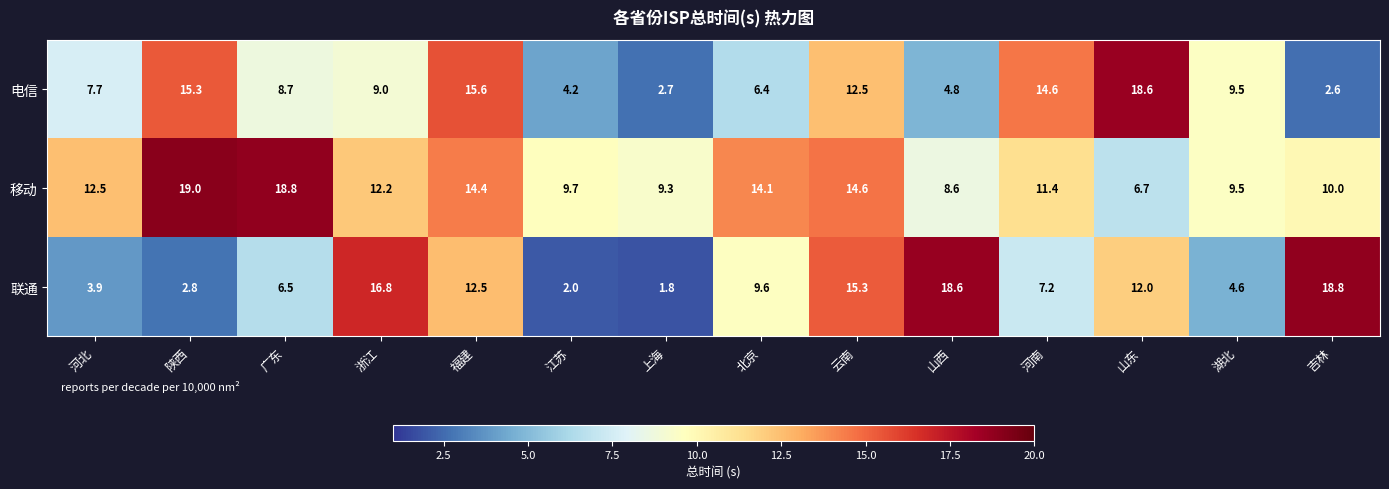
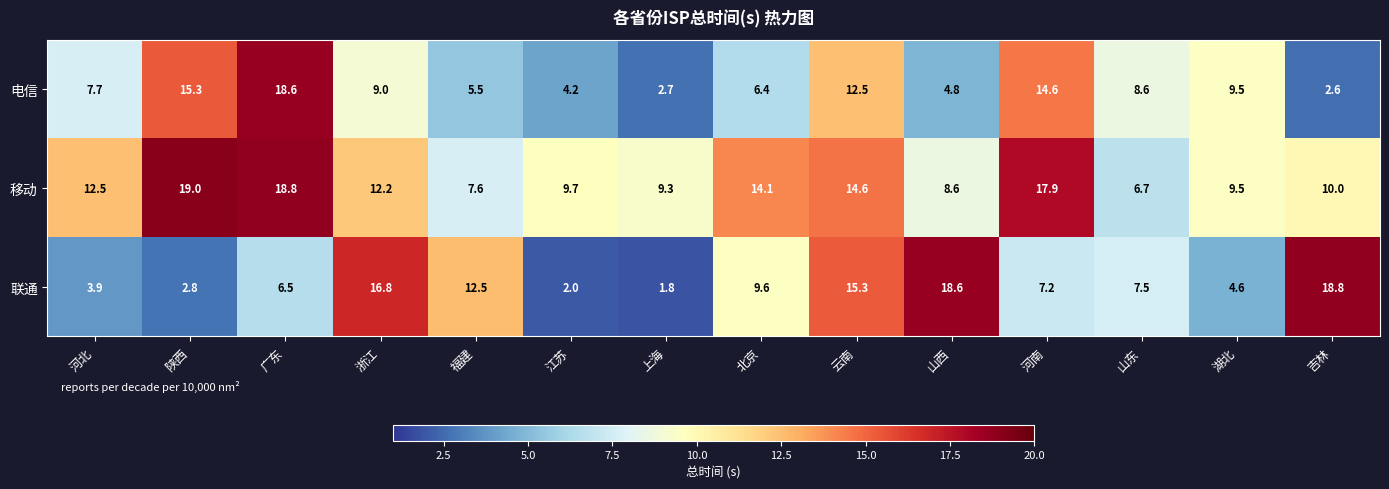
电信, 广东: 8.7 -> 18.6
电信, 福建: 15.6 -> 5.5
电信, 山东: 18.6 -> 8.6
移动, 福建: 14.4 -> 7.6
移动, 河南: 11.4 -> 17.9
联通, 山东: 12.0 -> 7.5
